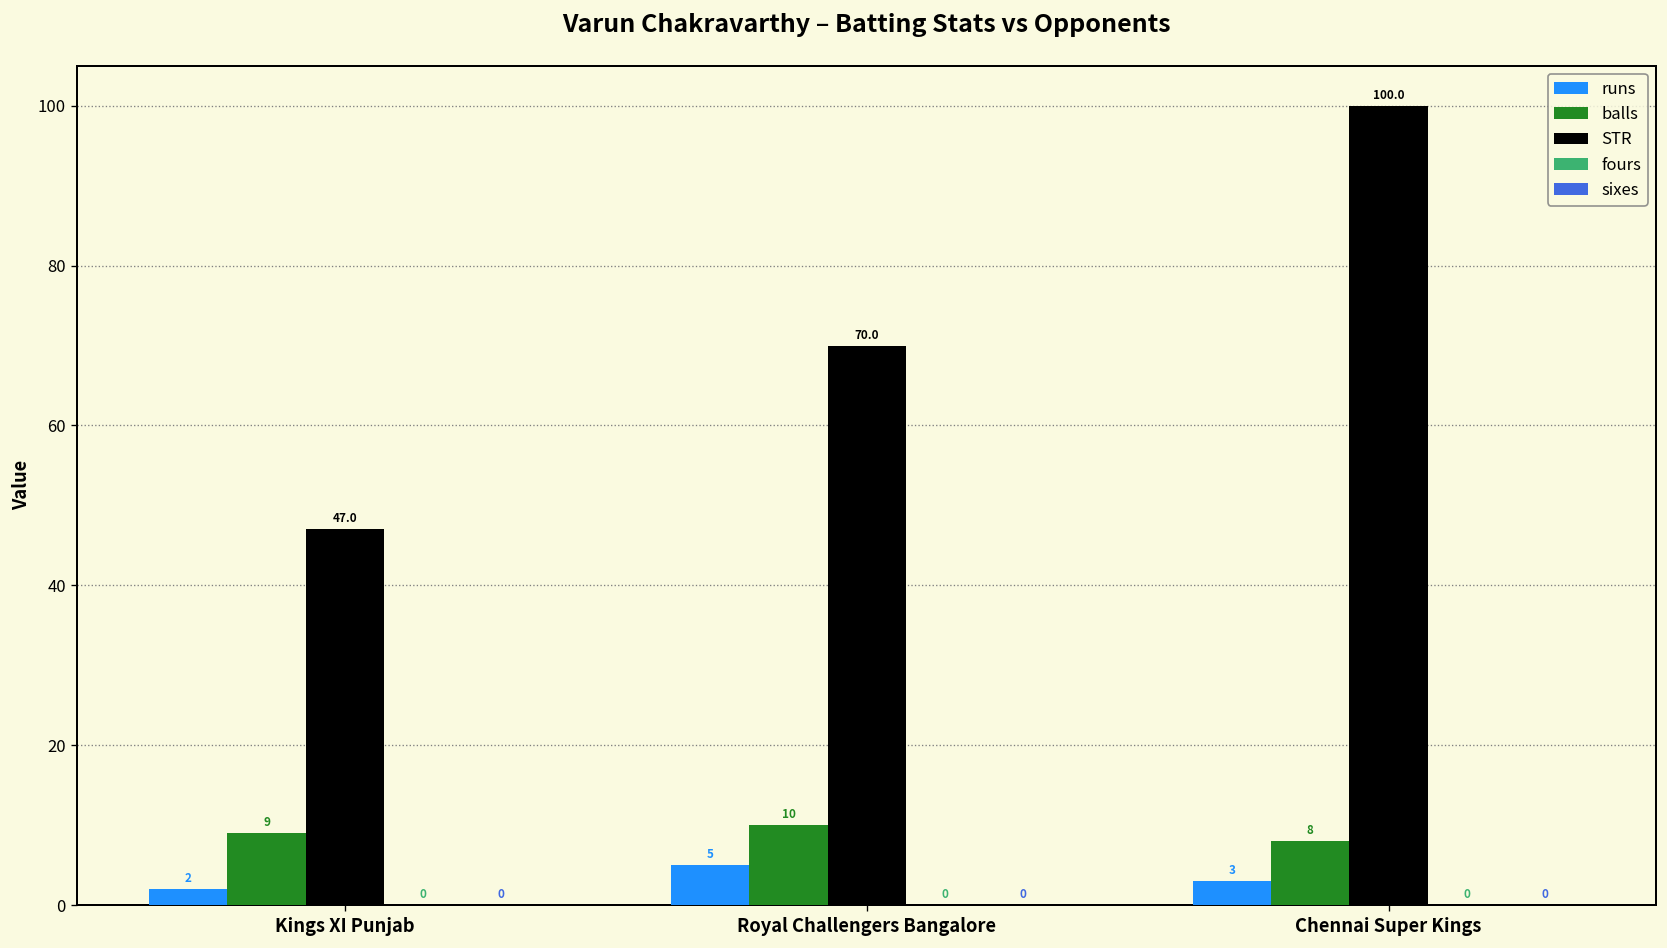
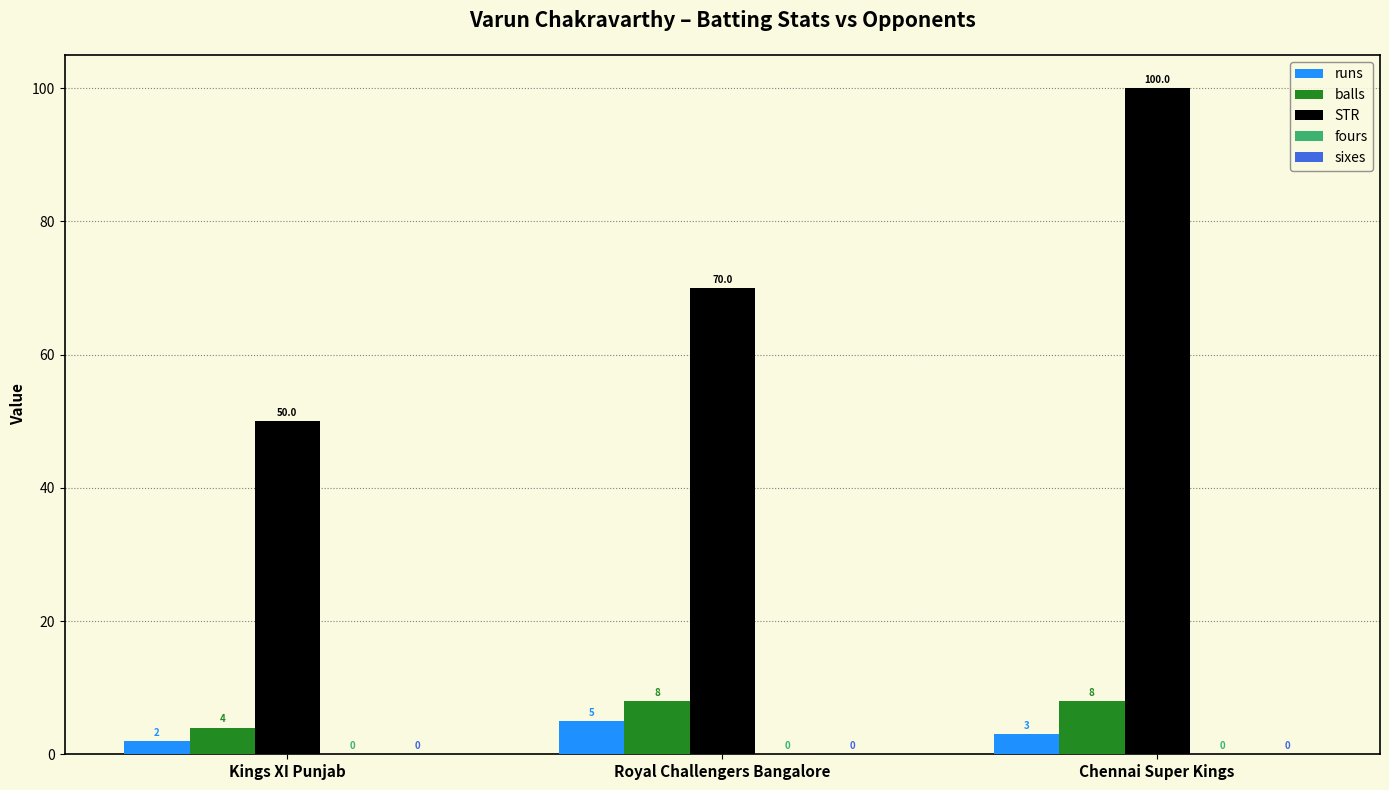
balls, Kings XI Punjab: 9 -> 4
STR, Kings XI Punjab: 47.0 -> 50.0
balls, Royal Challengers Bangalore: 10 -> 8
